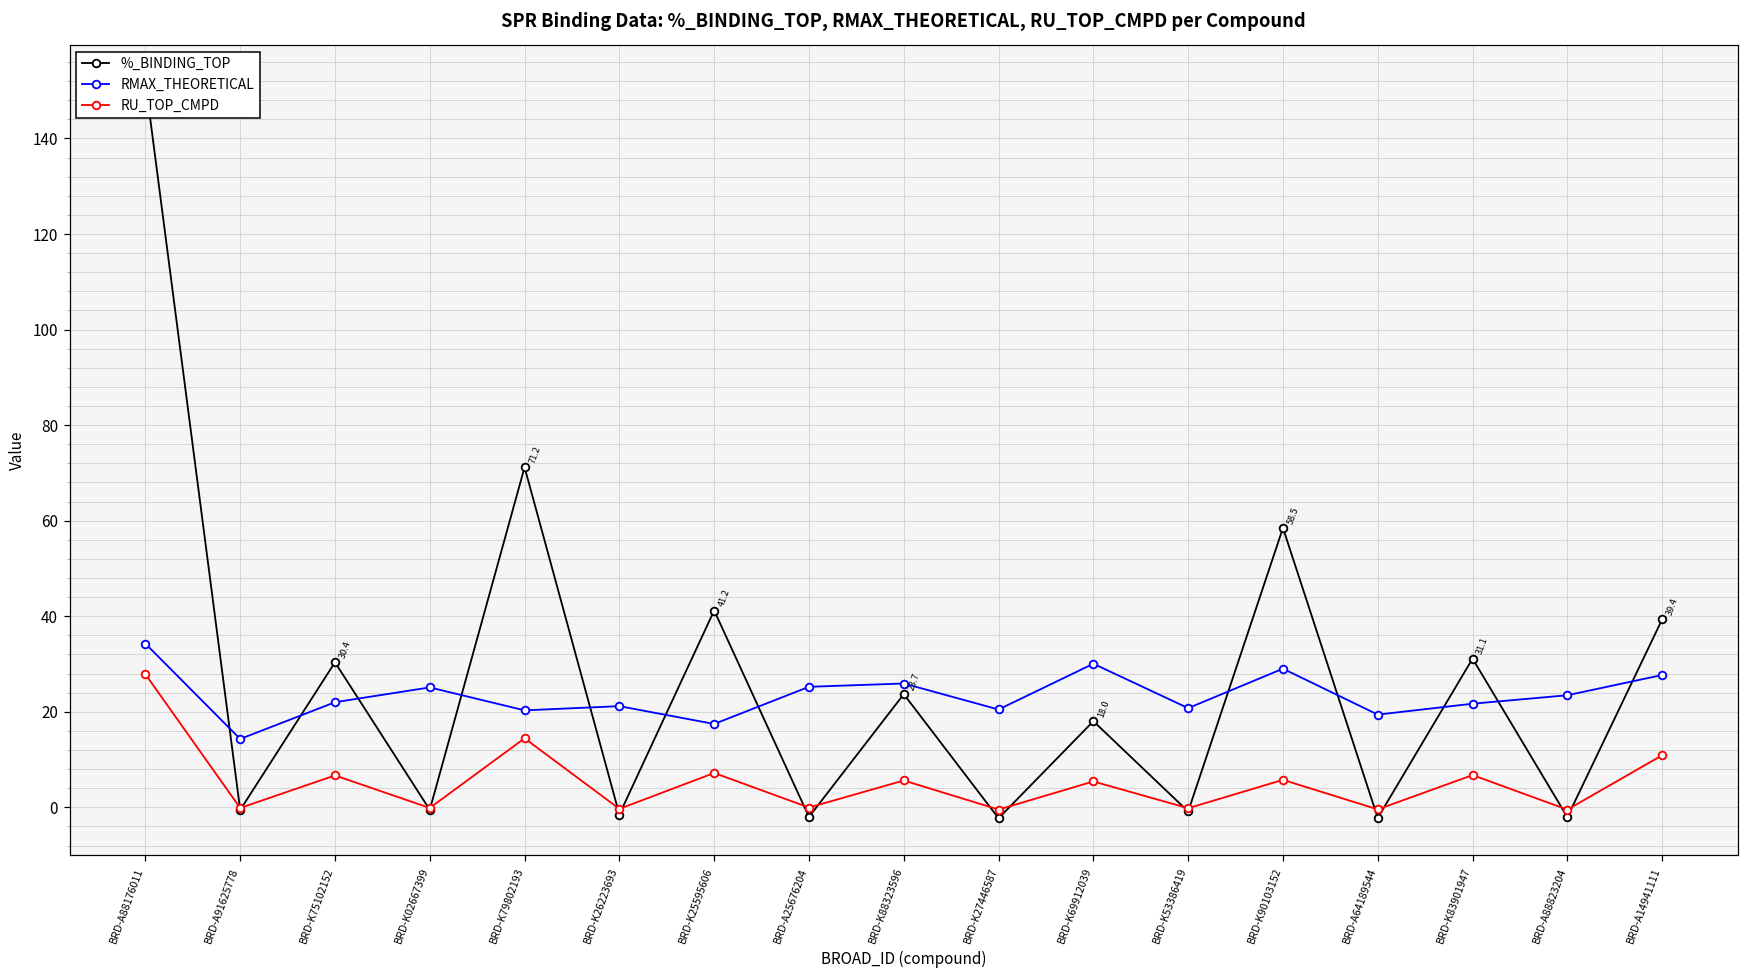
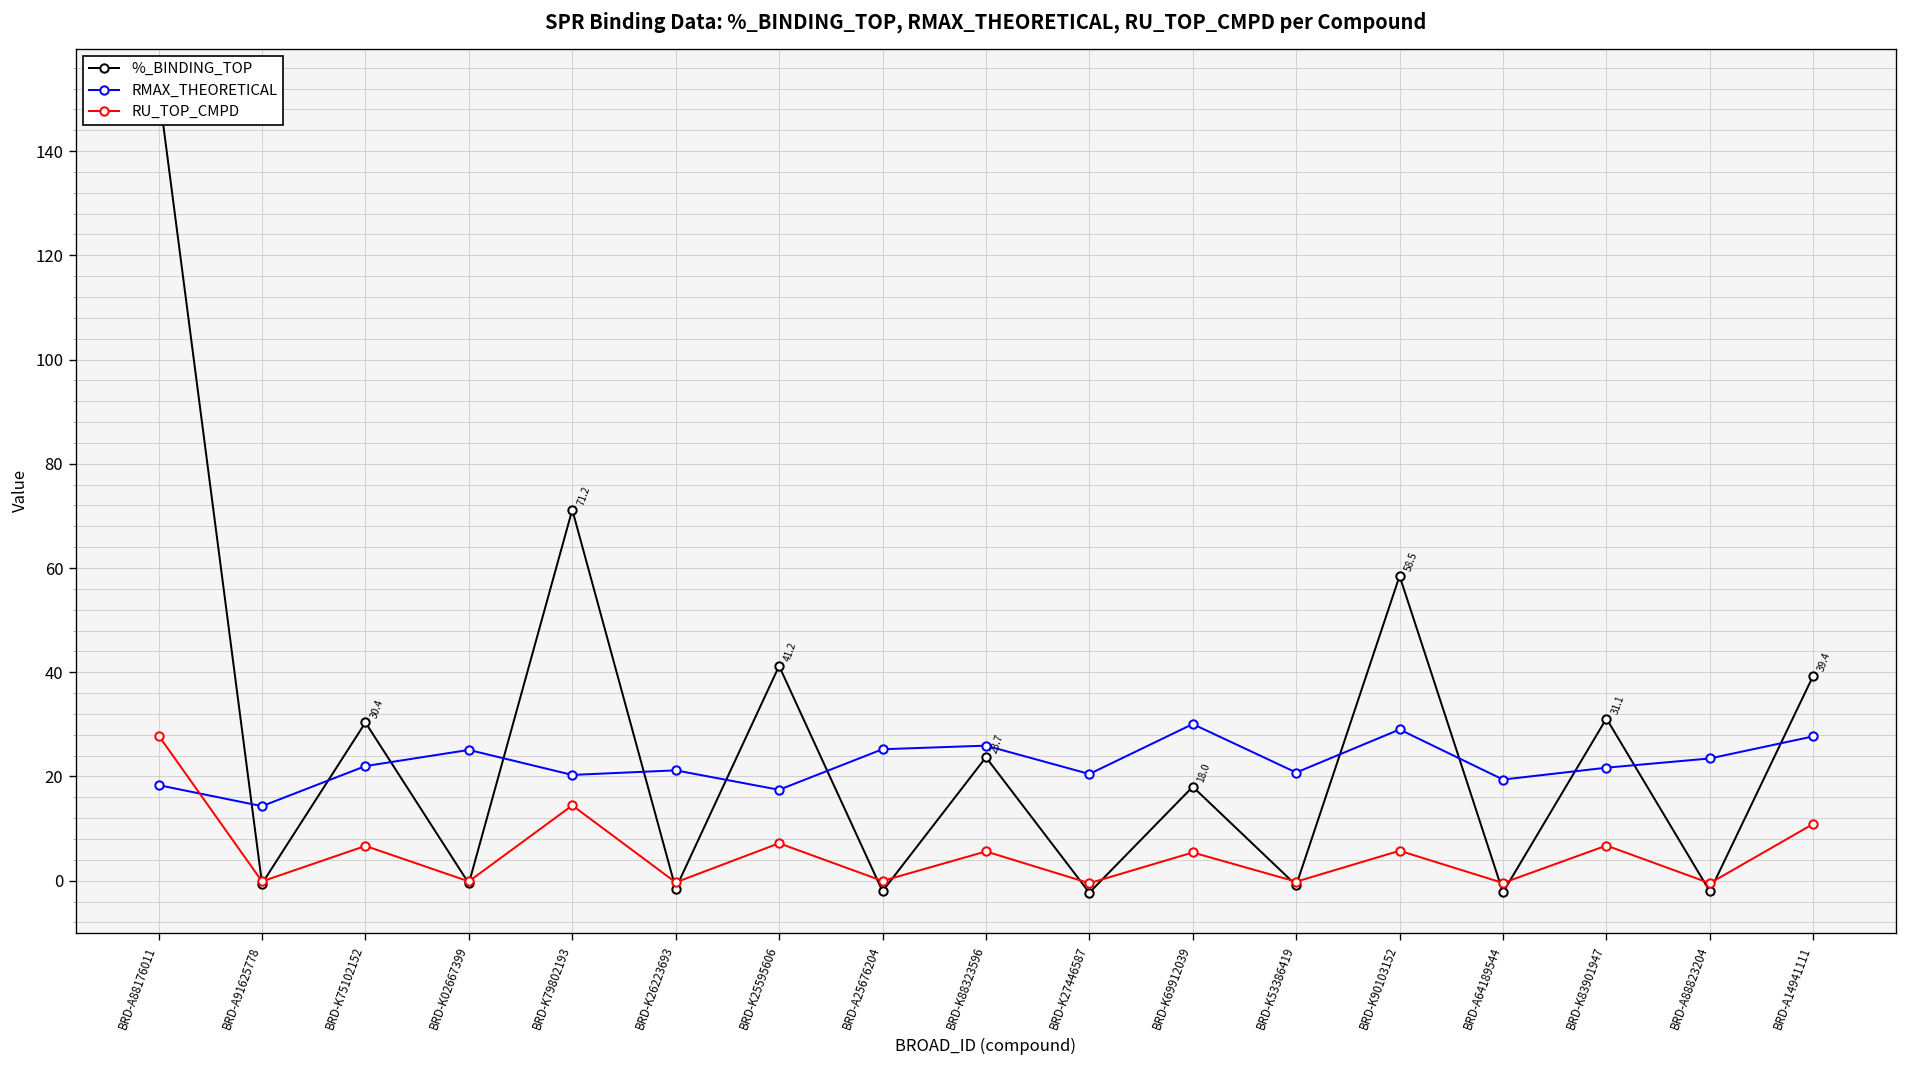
RMAX_THEORETICAL, BRD-A88176011: 34 -> 18
